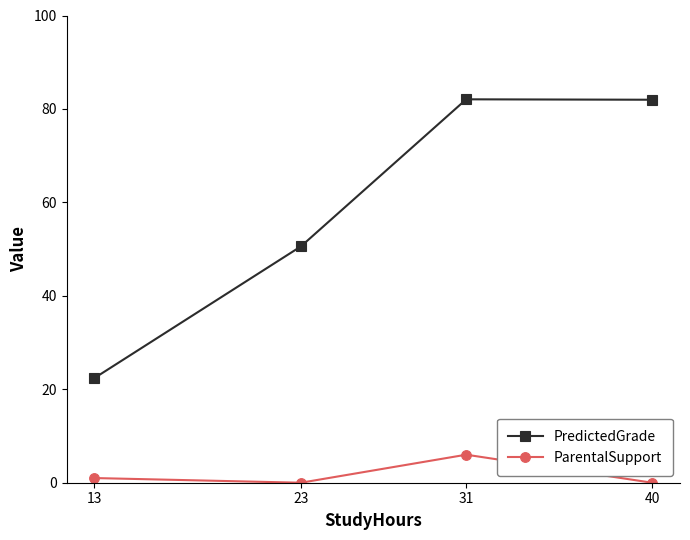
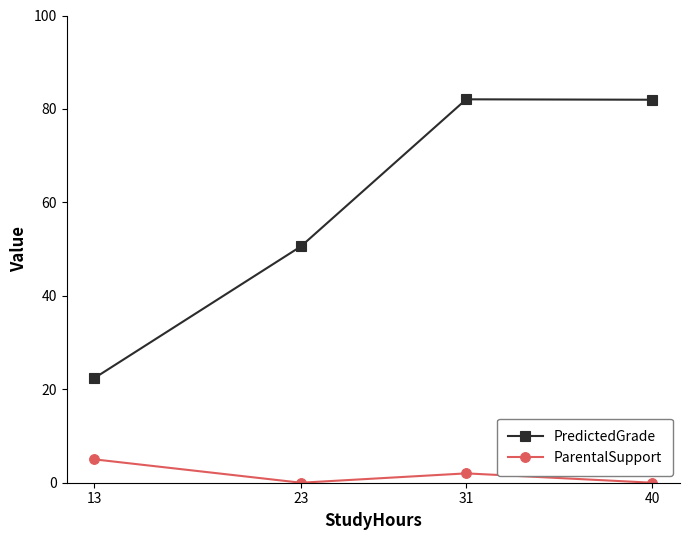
ParentalSupport, 13: 1 -> 5
ParentalSupport, 31: 6 -> 2
